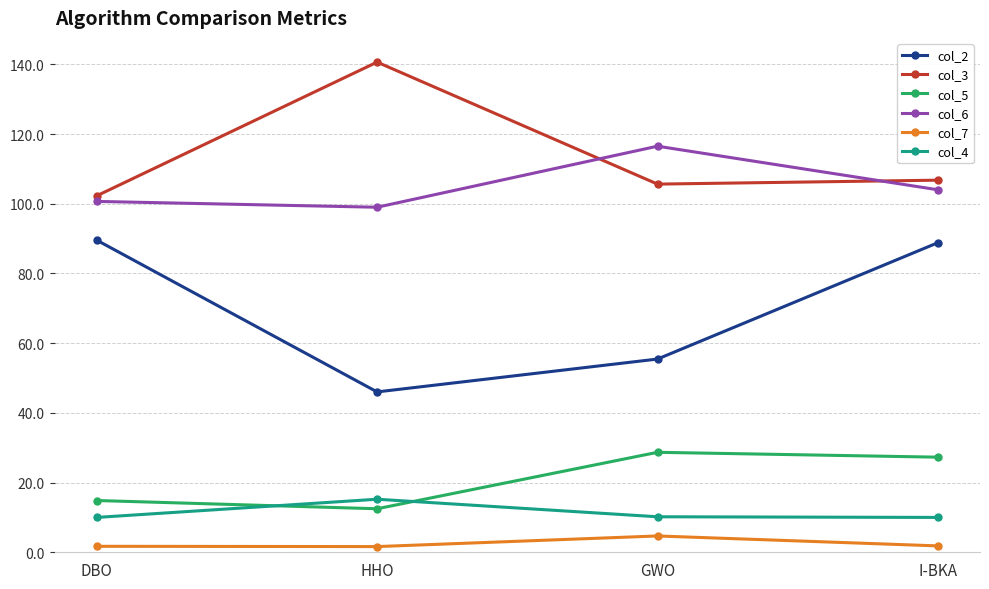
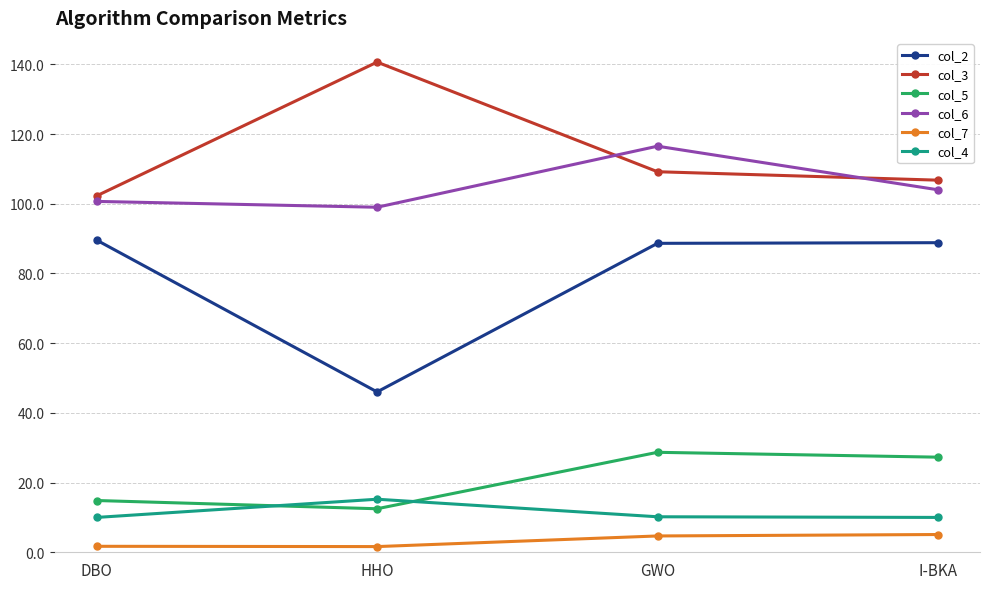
col_2, GWO: 55 -> 89
col_3, GWO: 106 -> 109
col_7, I-BKA: 2 -> 5
